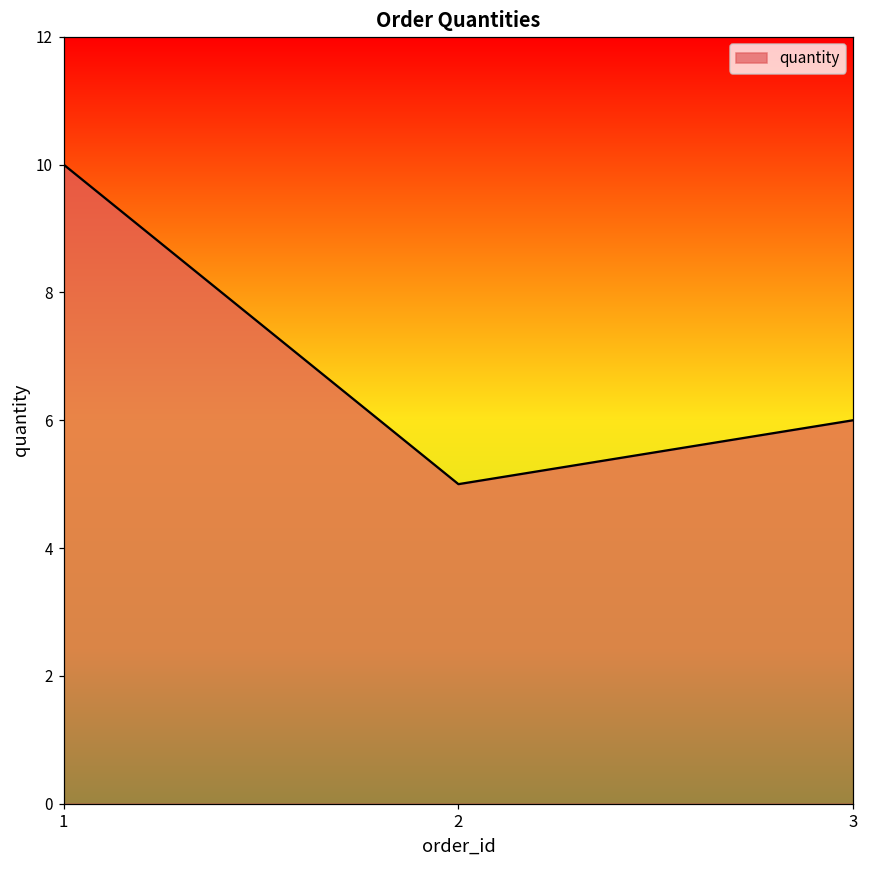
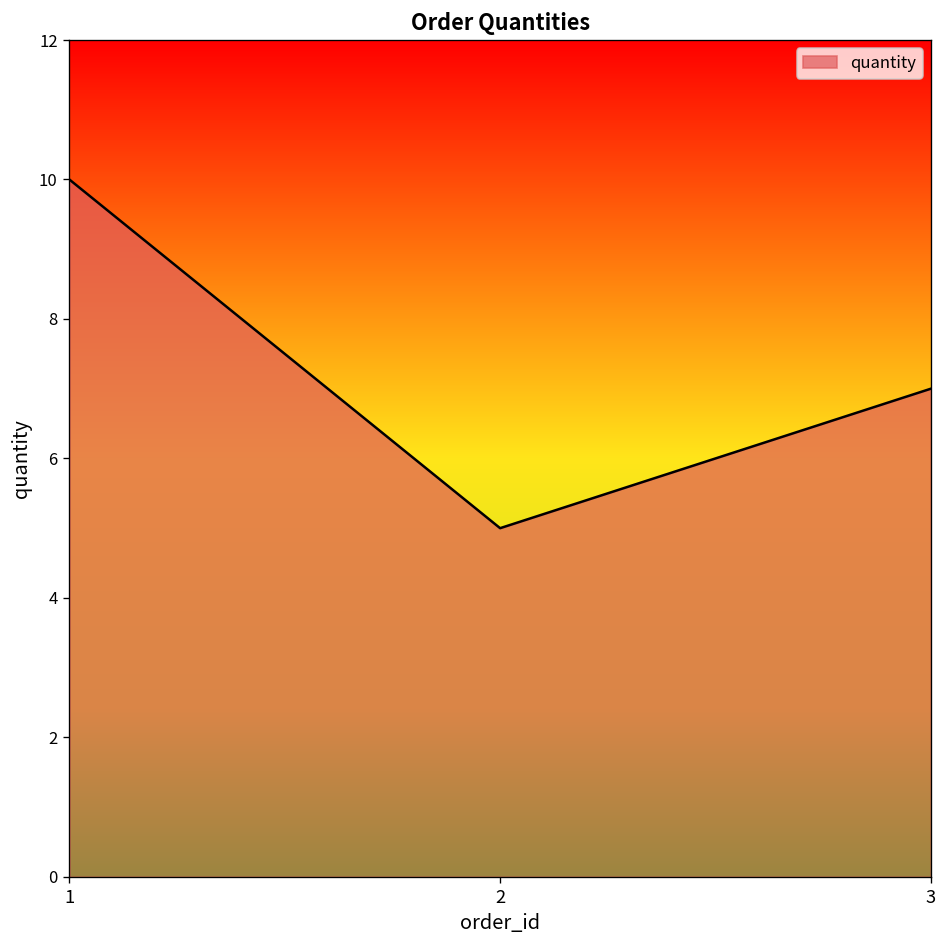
3: 6 -> 7
